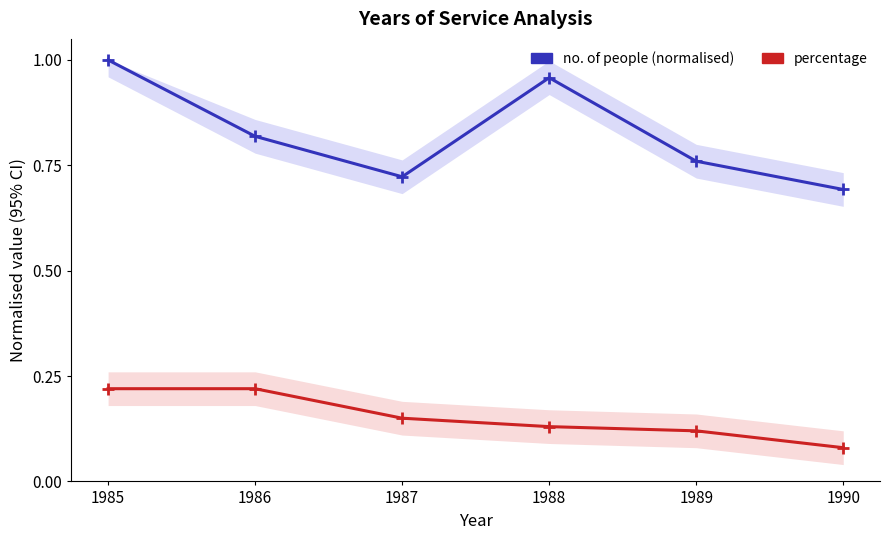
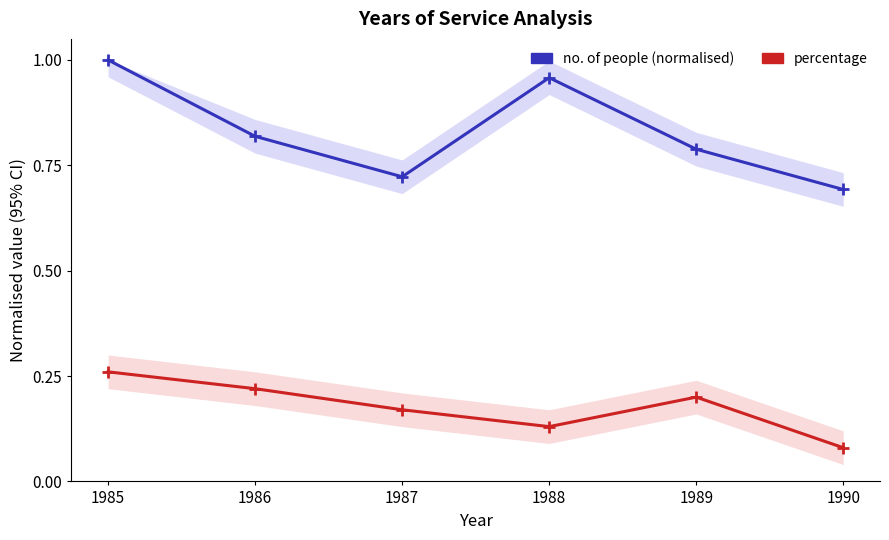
percentage, 1985: 0.22 -> 0.26
percentage, 1987: 0.15 -> 0.17
no. of people (normalised), 1989: 0.76 -> 0.79
percentage, 1989: 0.12 -> 0.20
